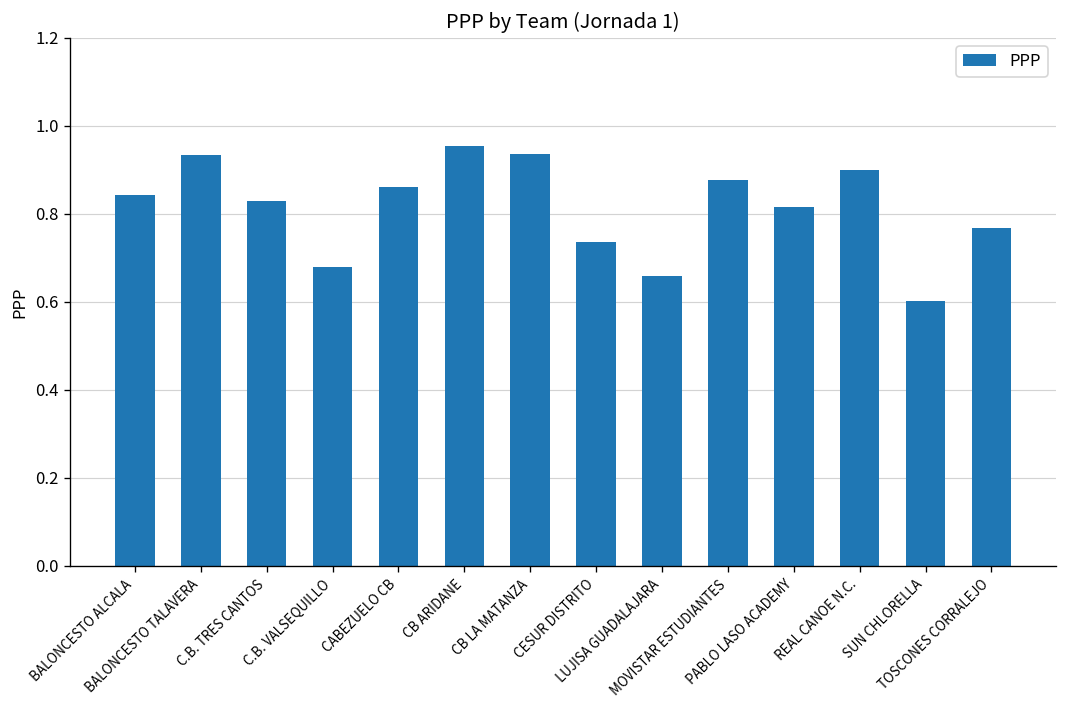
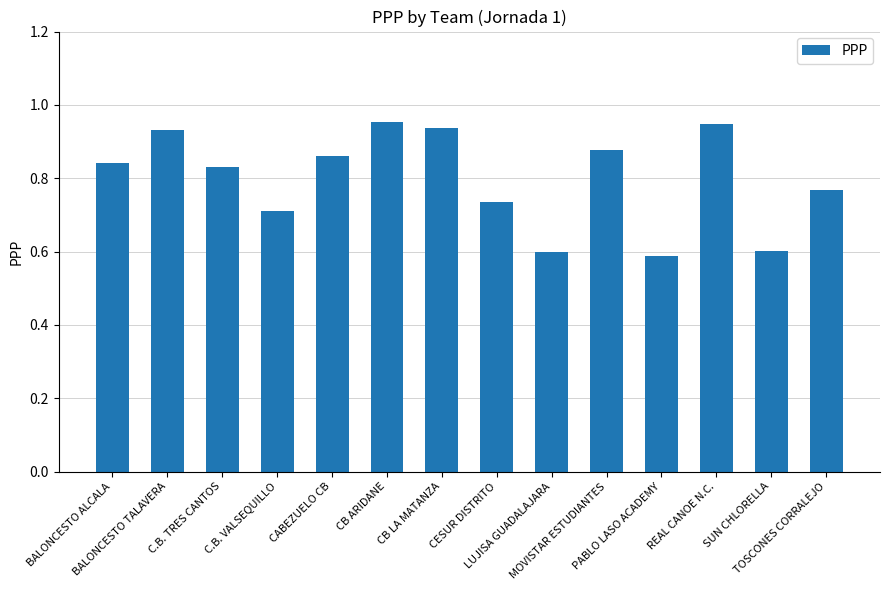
C.B. VALSEQUILLO: 0.68 -> 0.71
LUJISA GUADALAJARA: 0.66 -> 0.60
PABLO LASO ACADEMY: 0.81 -> 0.59
REAL CANOE N.C.: 0.90 -> 0.95
